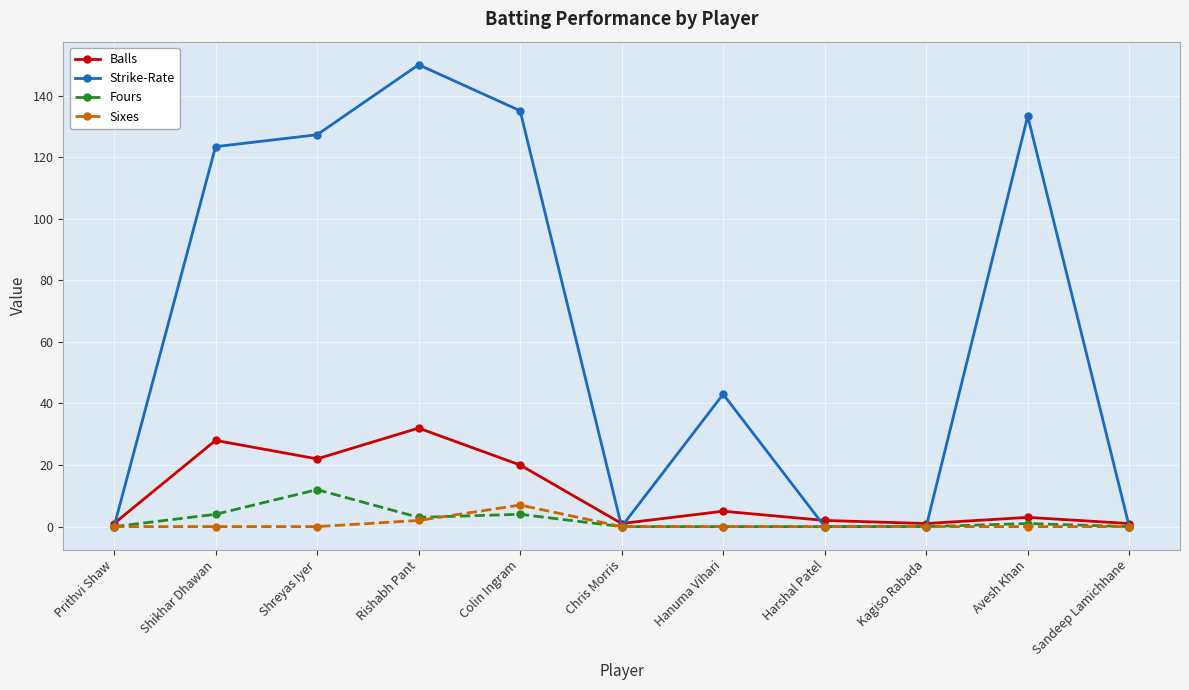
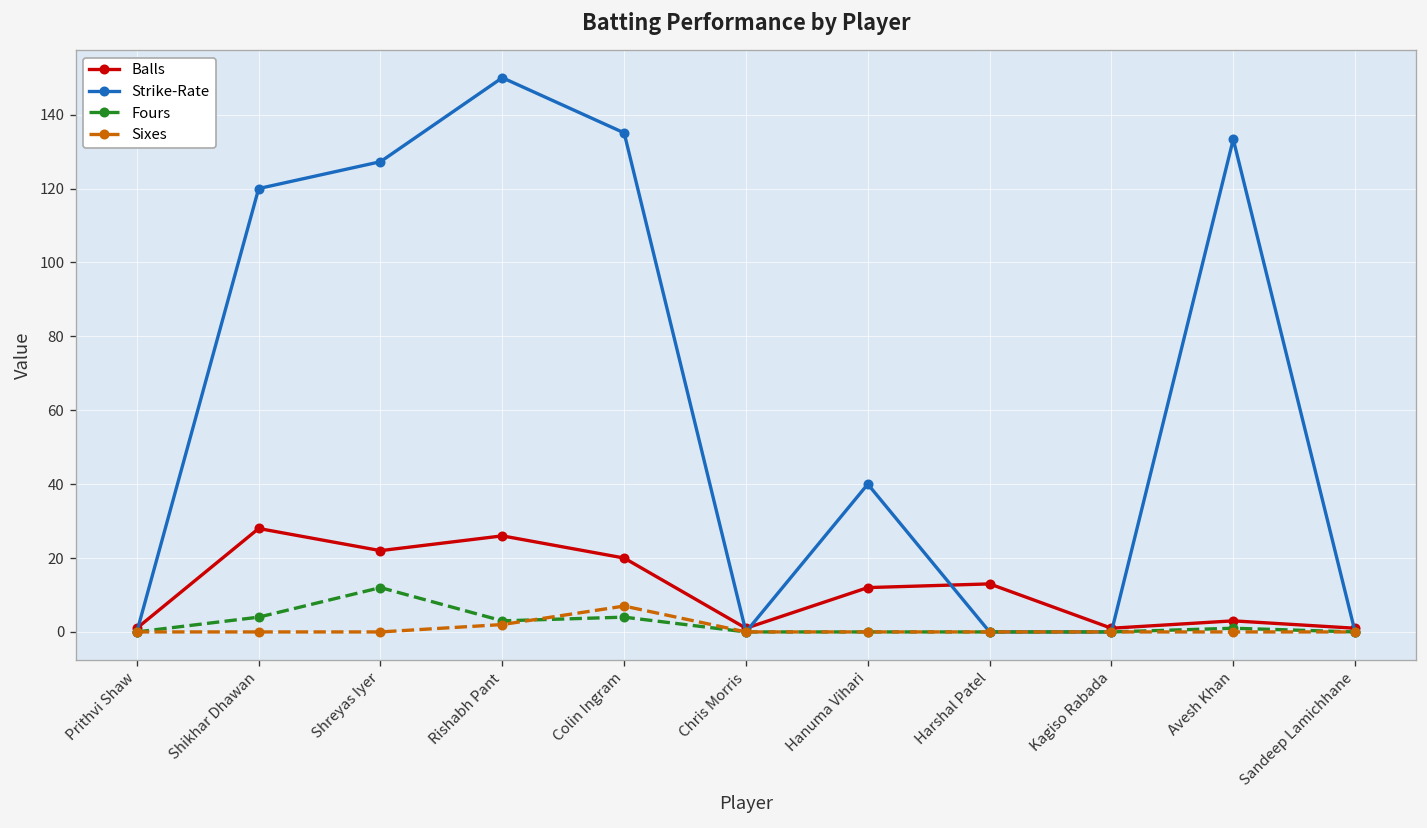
Strike-Rate, Shikhar Dhawan: 123 -> 120
Balls, Rishabh Pant: 32 -> 26
Balls, Hanuma Vihari: 5 -> 12
Strike-Rate, Hanuma Vihari: 43 -> 40
Balls, Harshal Patel: 2 -> 13
